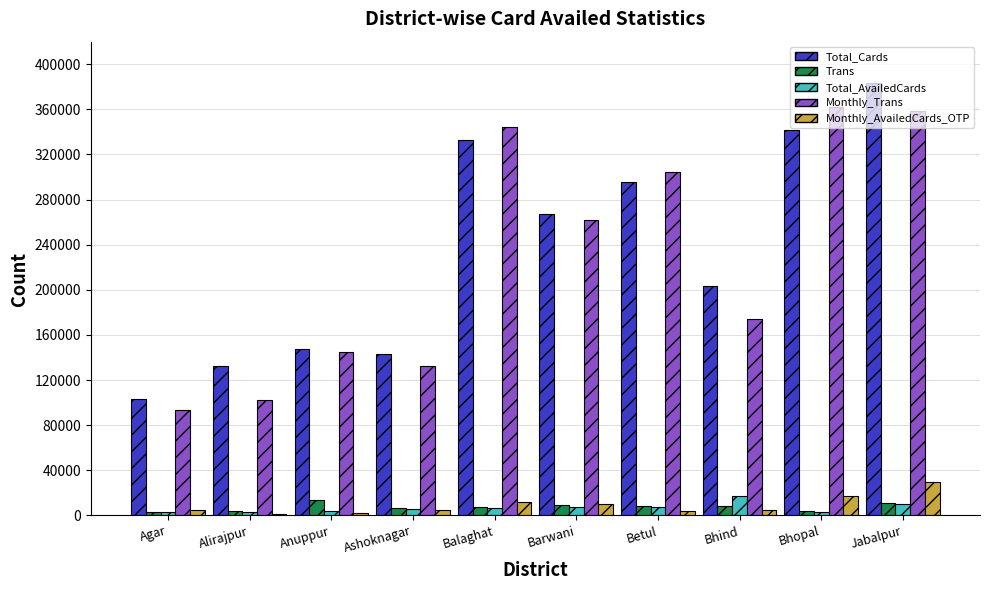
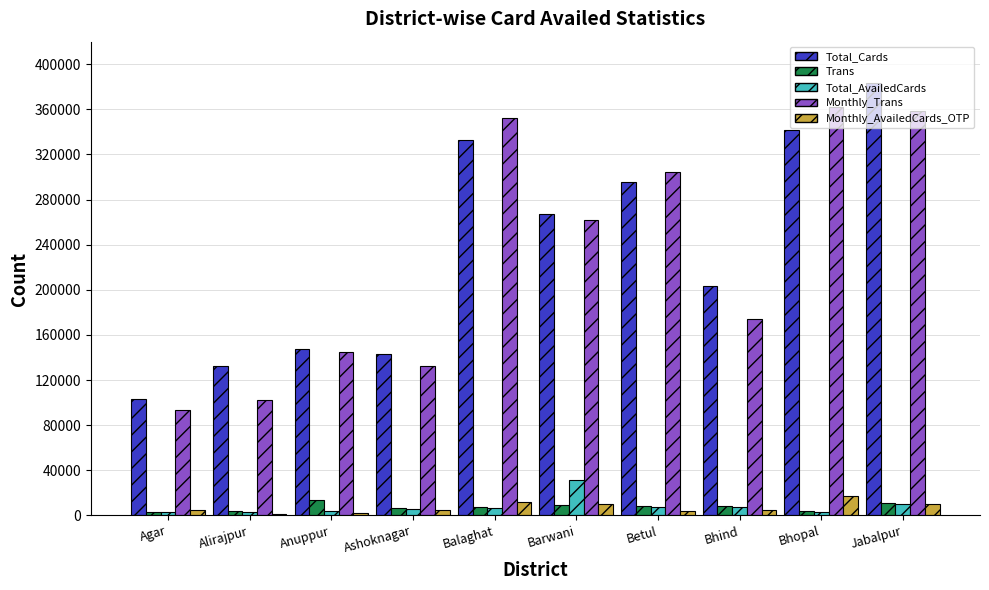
Monthly_Trans, Balaghat: 344000 -> 353000
Total_AvailedCards, Barwani: 8000 -> 32000
Total_AvailedCards, Bhind: 17000 -> 8000
Monthly_AvailedCards_OTP, Jabalpur: 29000 -> 10000
